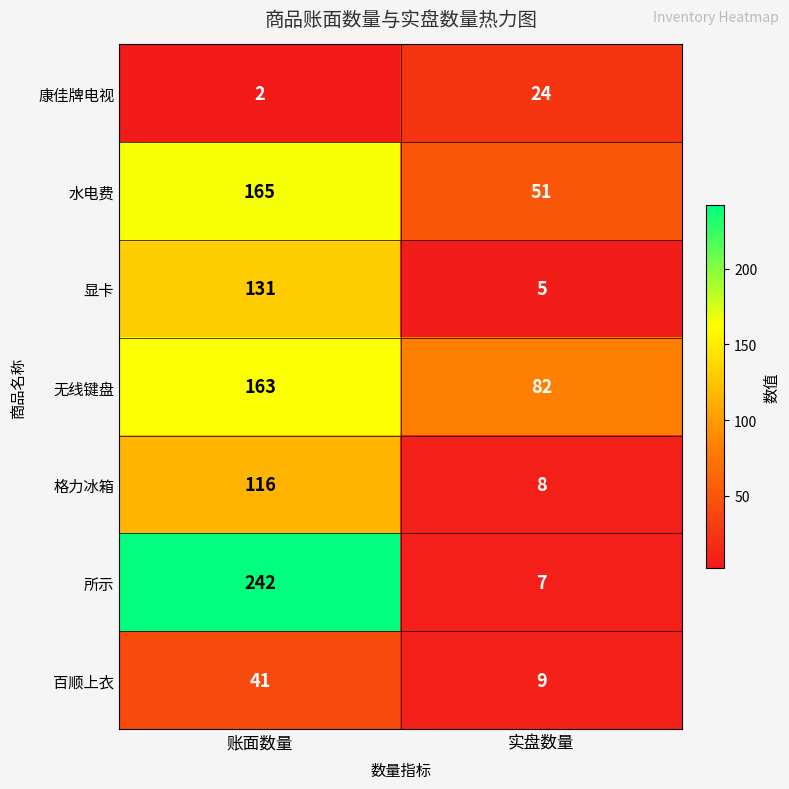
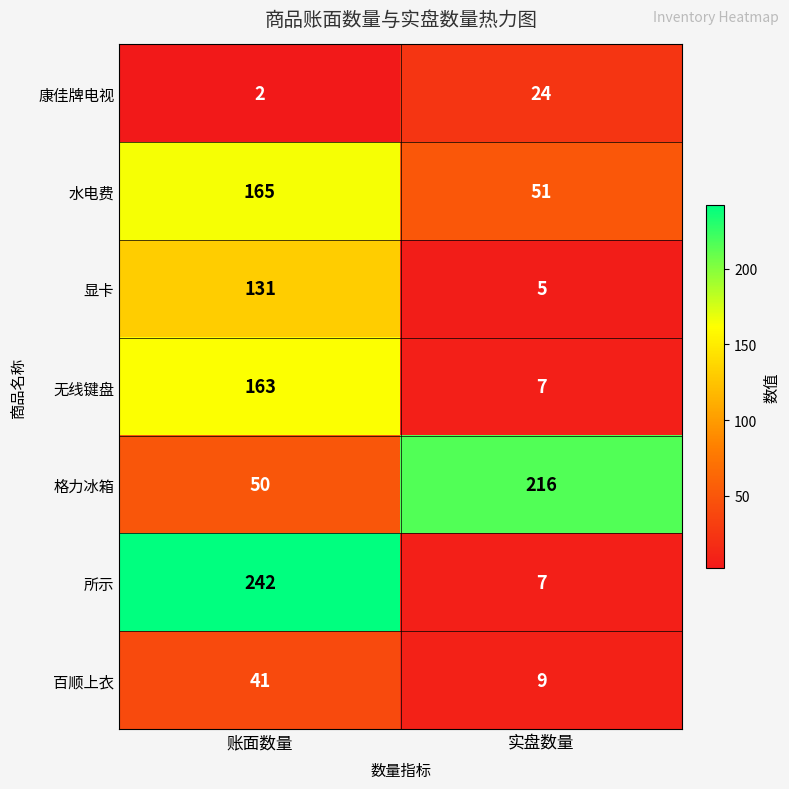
无线键盘, 实盘数量: 82 -> 7
格力冰箱, 账面数量: 116 -> 50
格力冰箱, 实盘数量: 8 -> 216
